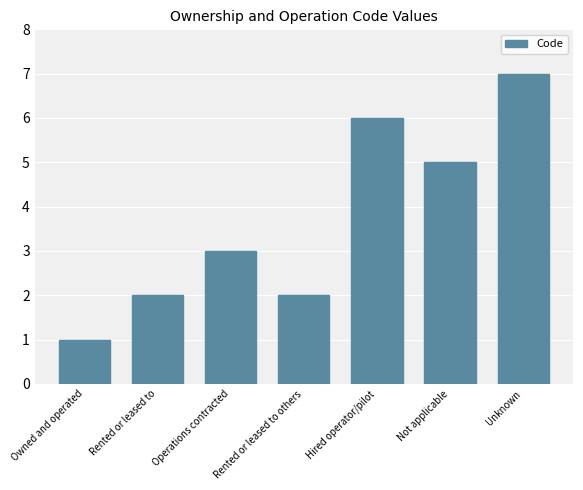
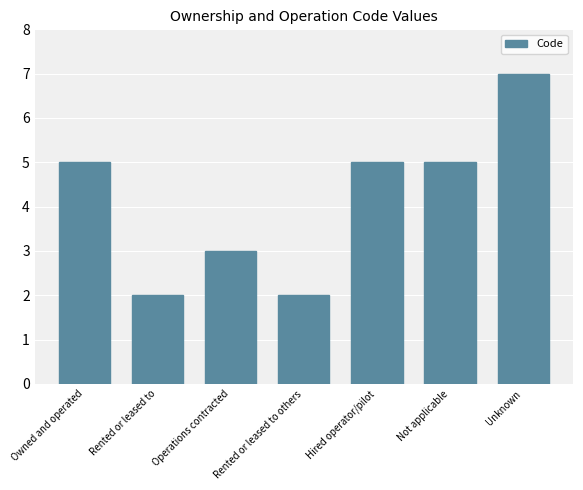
Owned and operated: 1 -> 5
Hired operator/pilot: 6 -> 5
